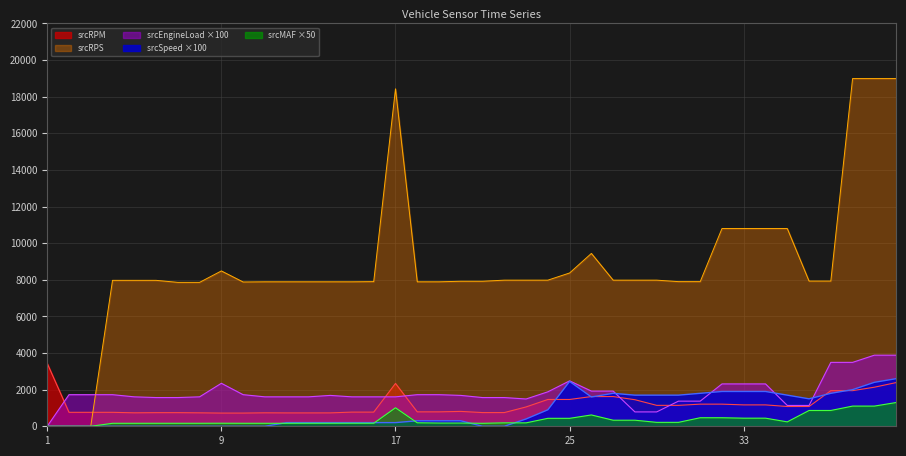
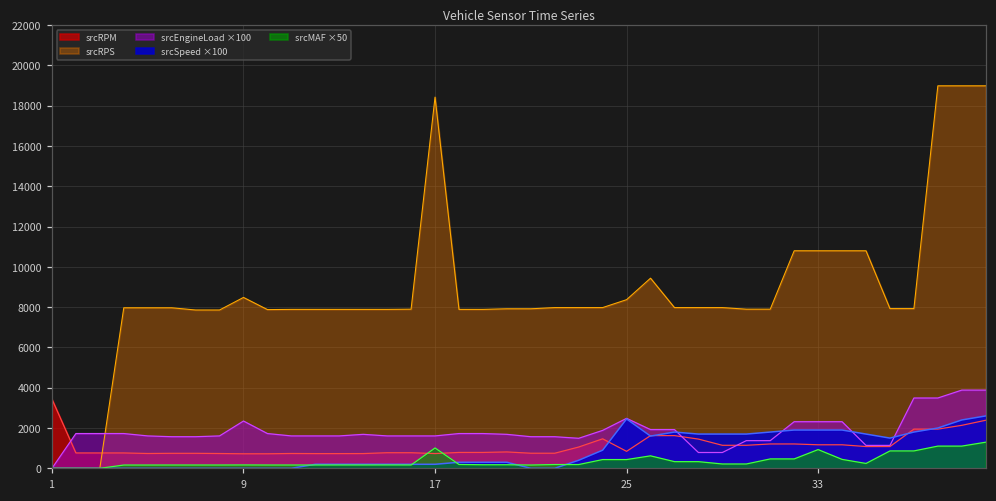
srcRPM, 17: 2300 -> 700
srcRPM, 25: 1500 -> 800
srcMAF ×50, 33: 400 -> 900
